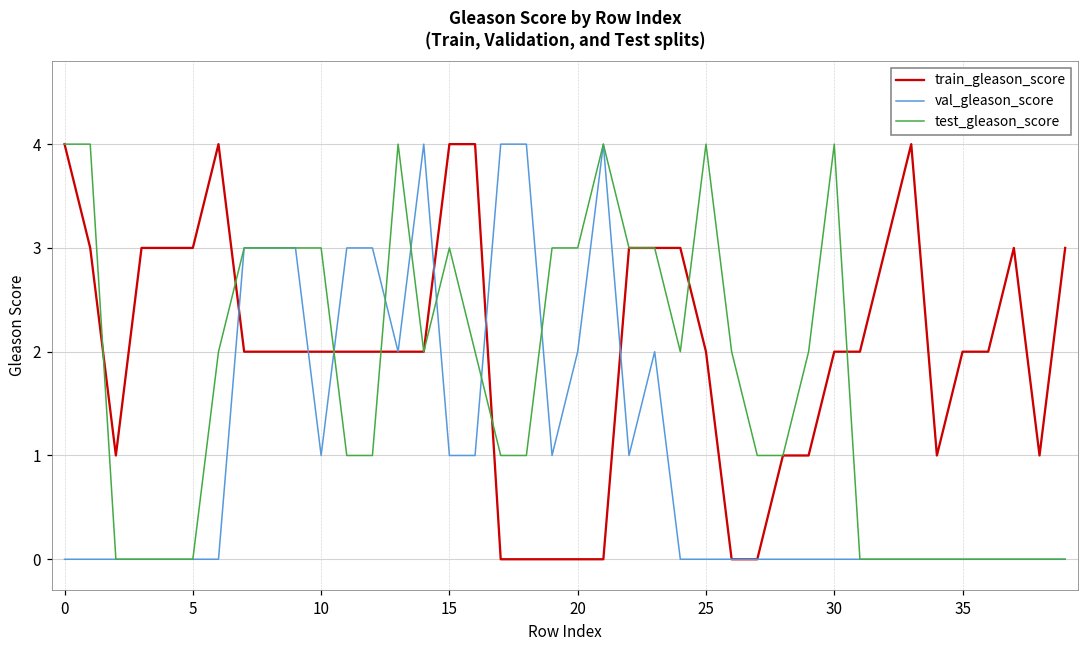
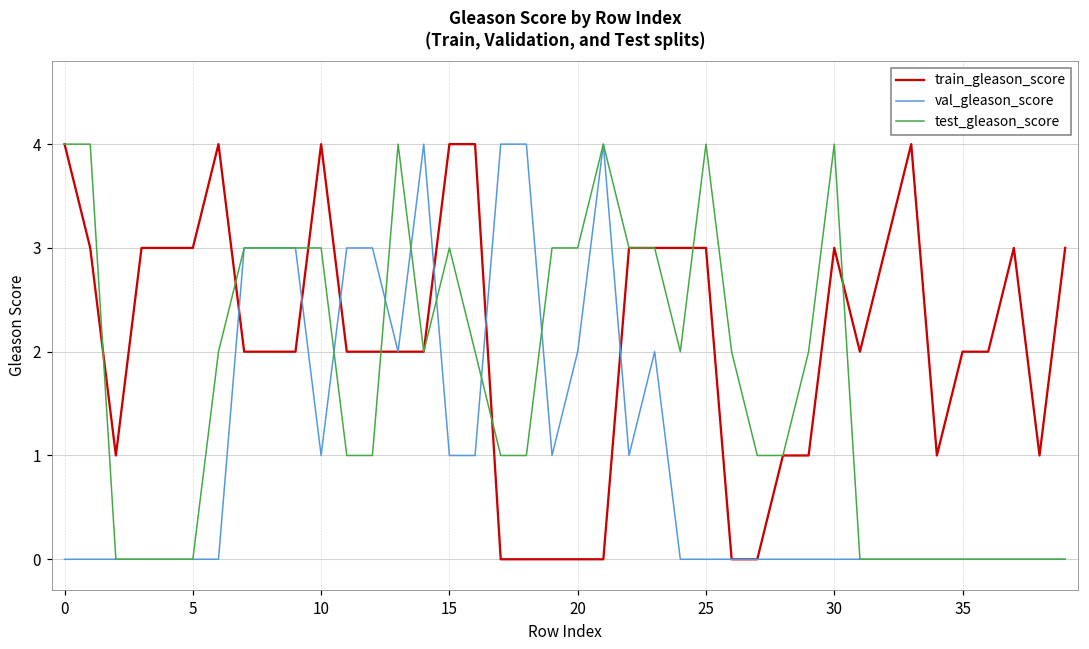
train_gleason_score, 10: 2 -> 4
train_gleason_score, 25: 2 -> 3
train_gleason_score, 30: 2 -> 3
